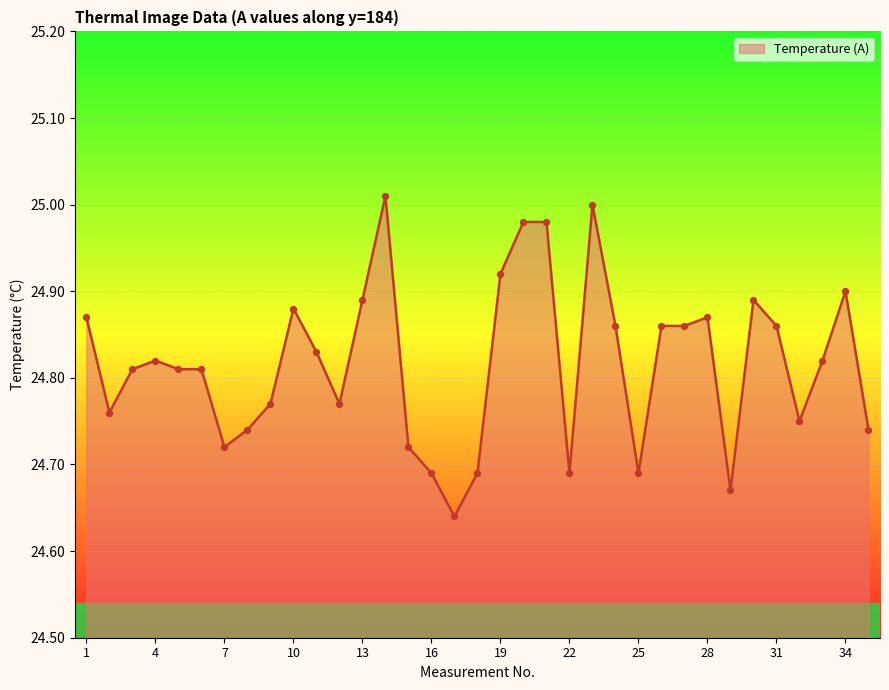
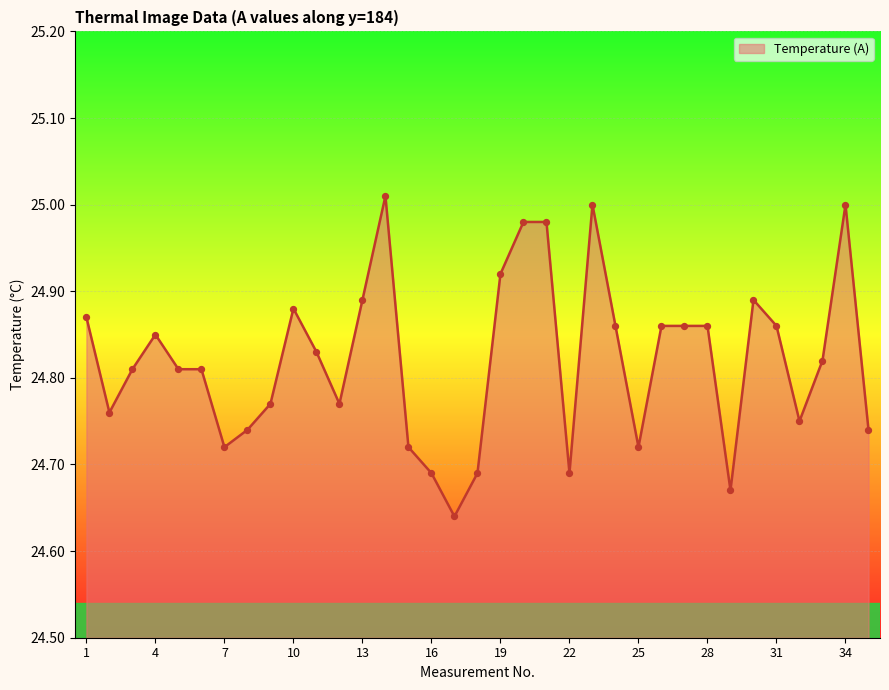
4: 24.82 -> 24.85
25: 24.69 -> 24.72
28: 24.87 -> 24.86
34: 24.9 -> 25.0
